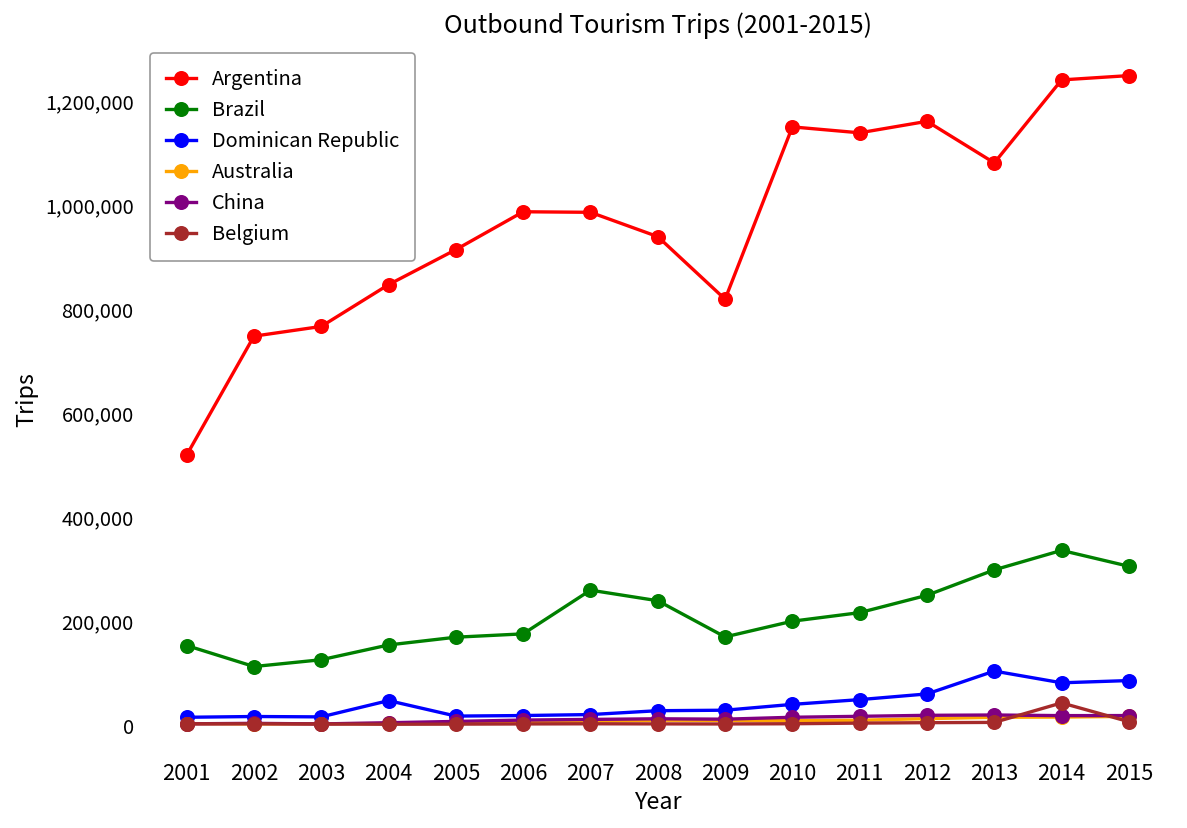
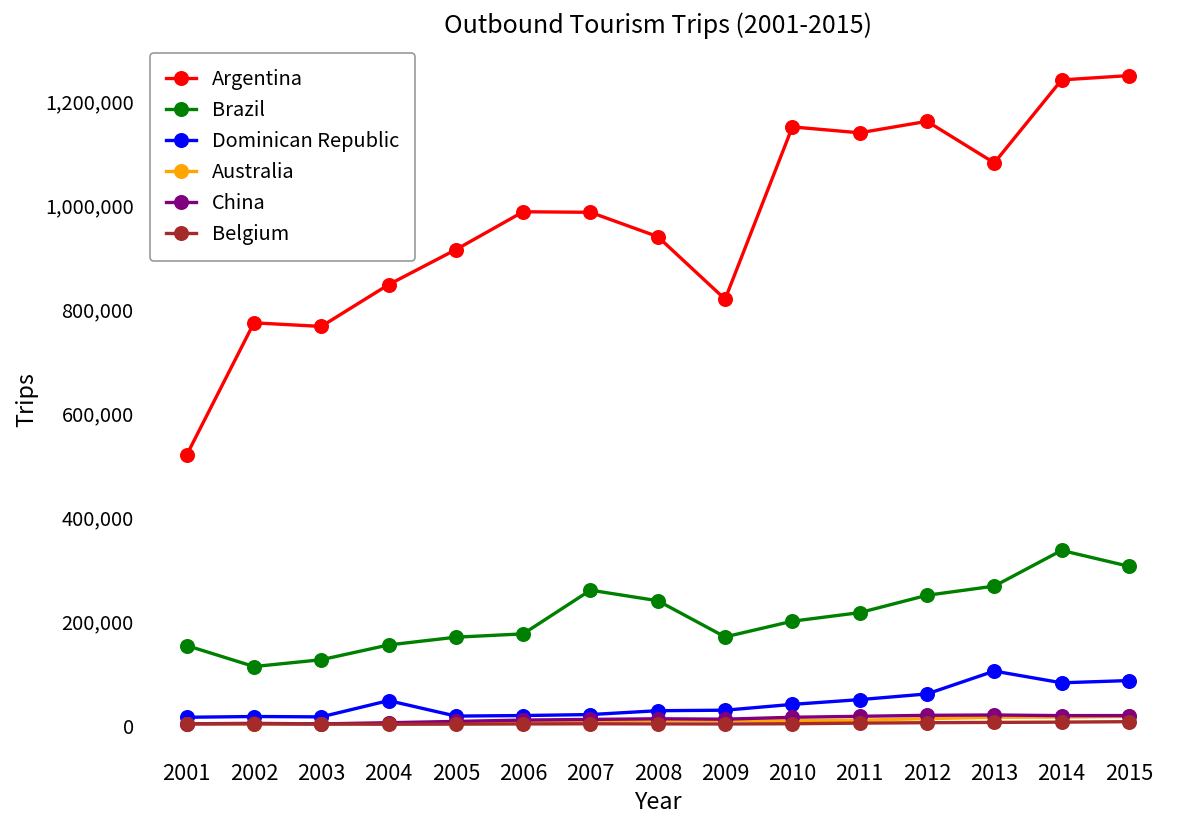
Argentina, 2002: 750,000 -> 770,000
Brazil, 2013: 300,000 -> 270,000
Belgium, 2014: 40,000 -> 10,000
